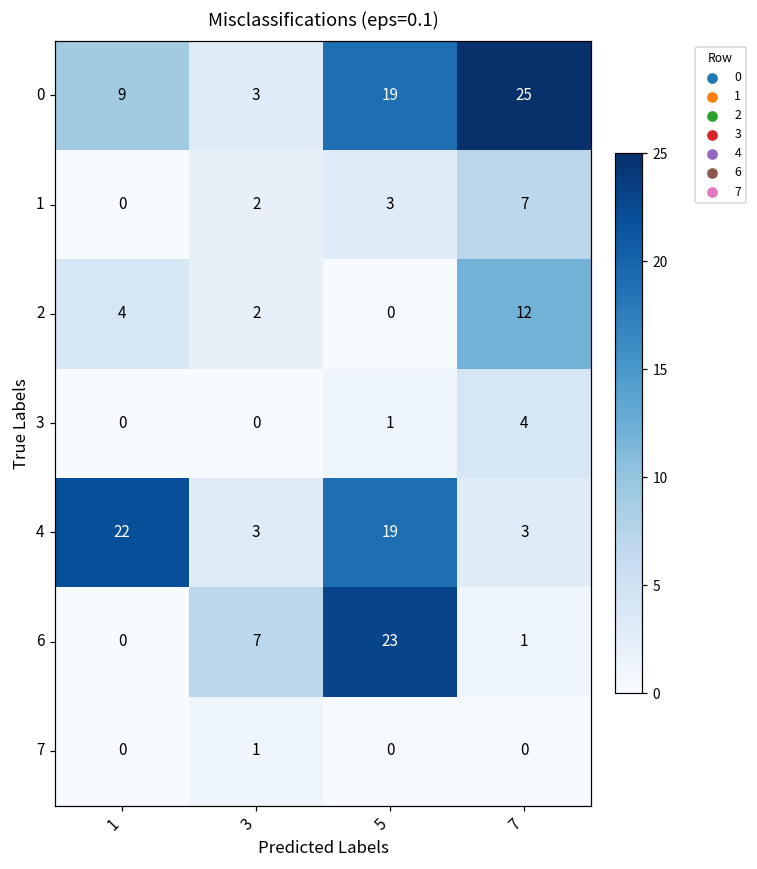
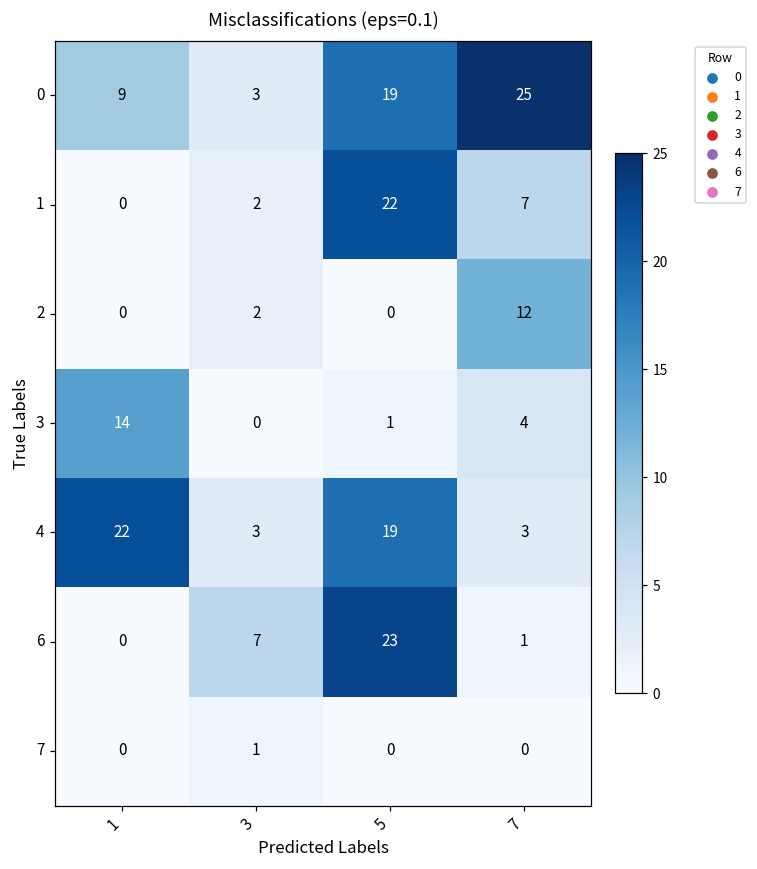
1, 5: 3 -> 22
2, 1: 4 -> 0
3, 1: 0 -> 14
